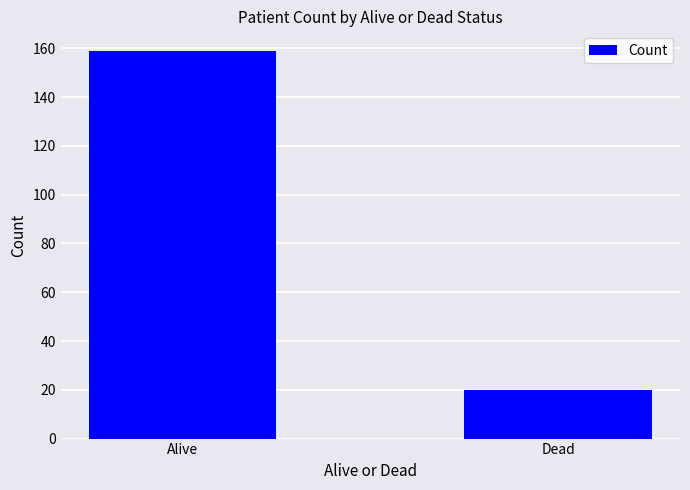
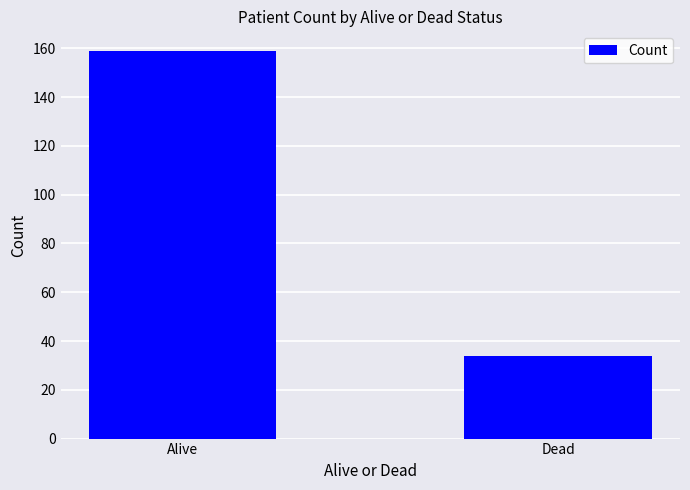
Dead: 20 -> 34
